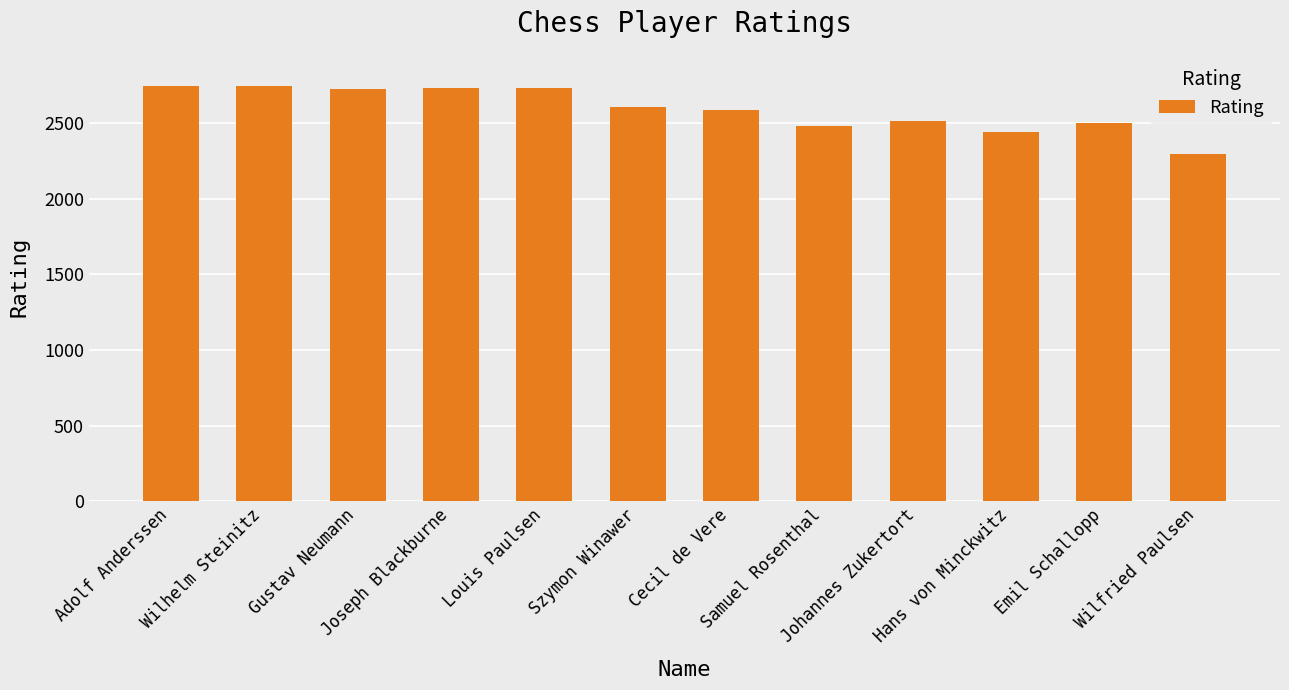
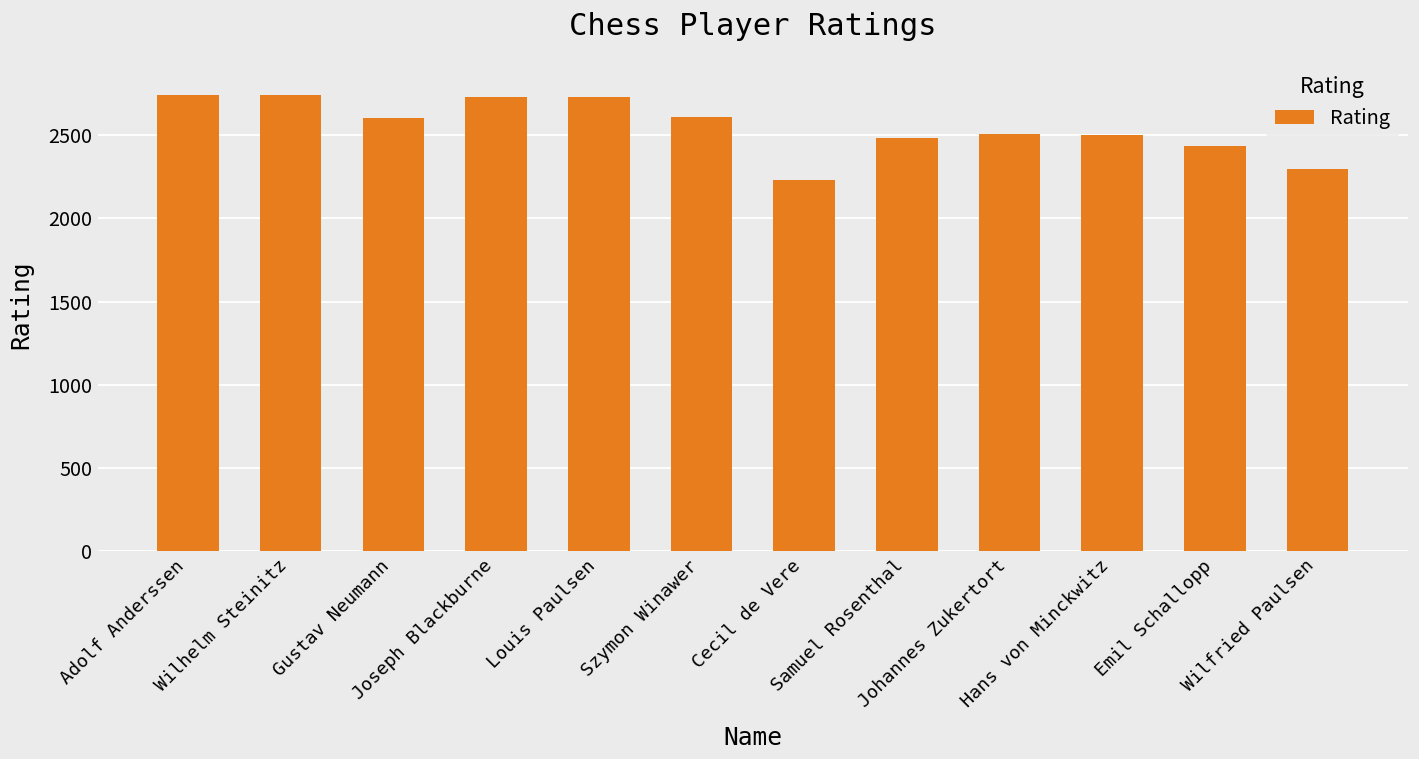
Gustav Neumann: 2720 -> 2600
Cecil de Vere: 2580 -> 2230
Hans von Minckwitz: 2440 -> 2500
Emil Schallopp: 2500 -> 2440
